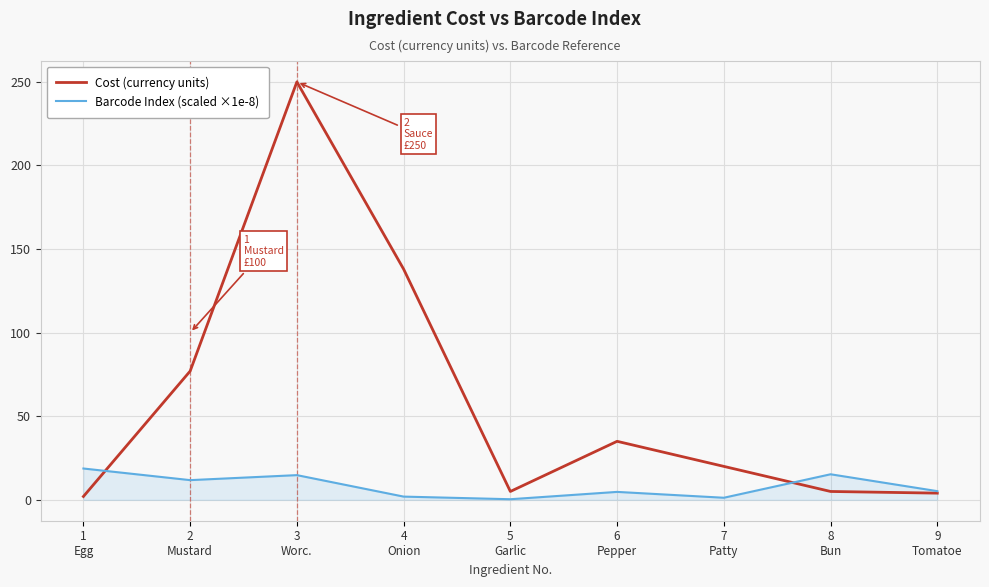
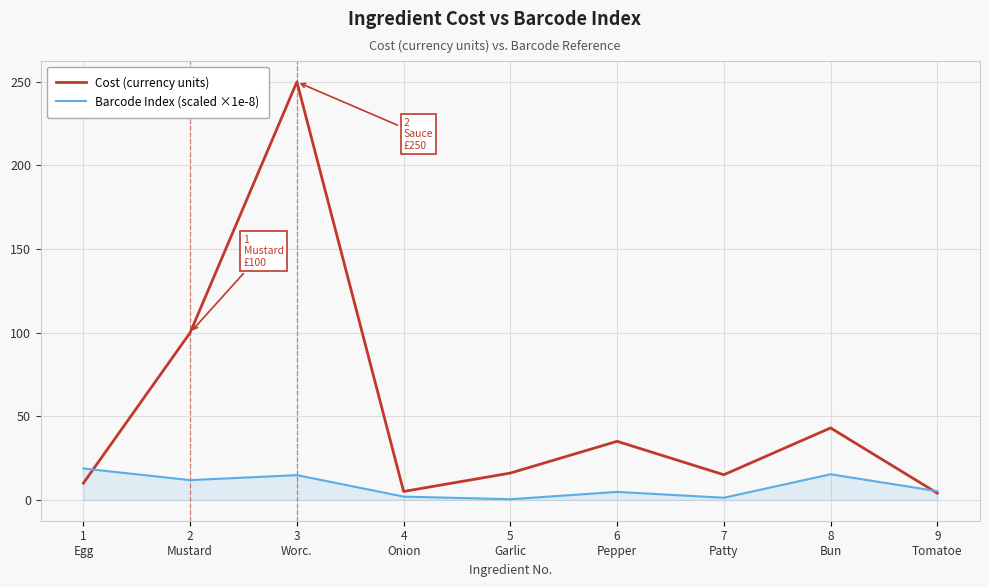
Cost (currency units), 1 Egg: 2 -> 10
Cost (currency units), 2 Mustard: 77 -> 100
Cost (currency units), 4 Onion: 138 -> 5
Cost (currency units), 5 Garlic: 5 -> 16
Cost (currency units), 7 Patty: 20 -> 15
Cost (currency units), 8 Bun: 5 -> 43
